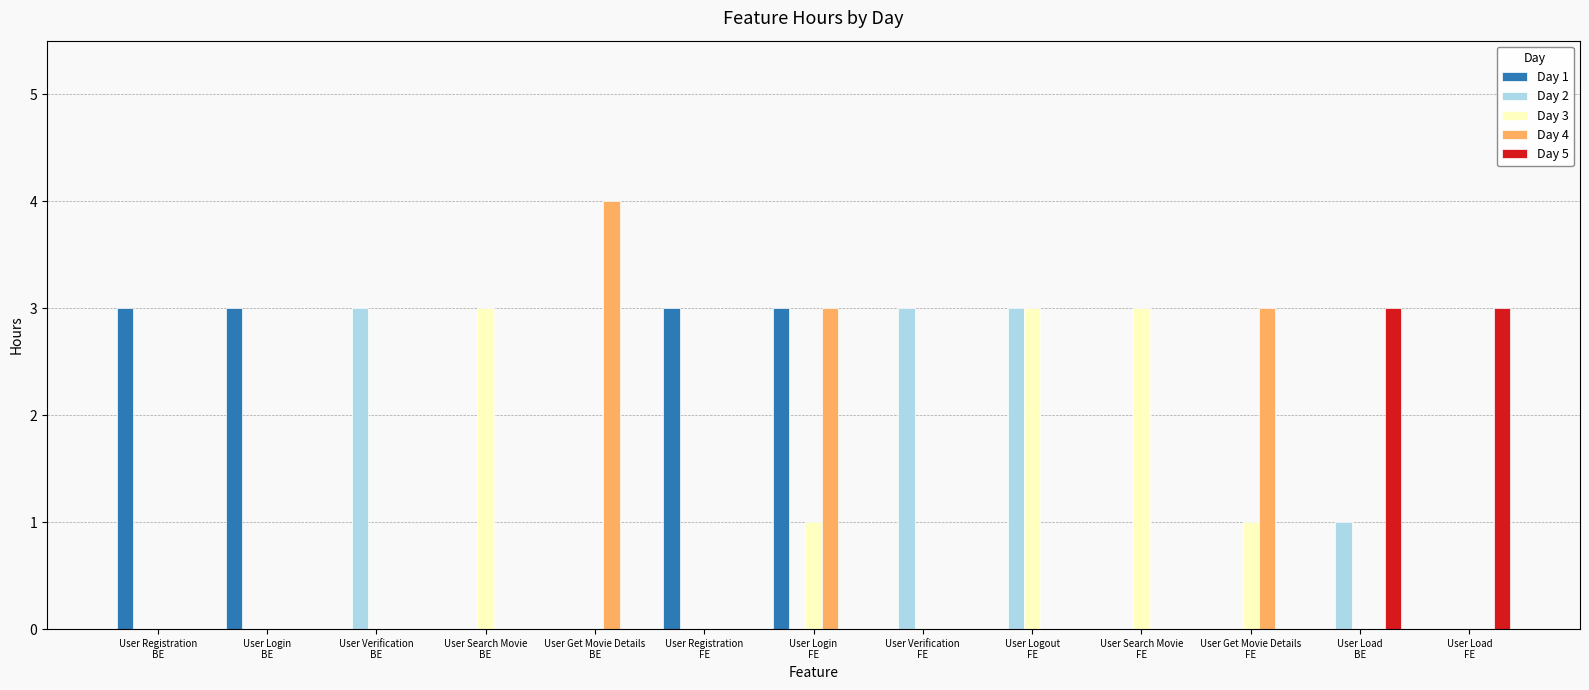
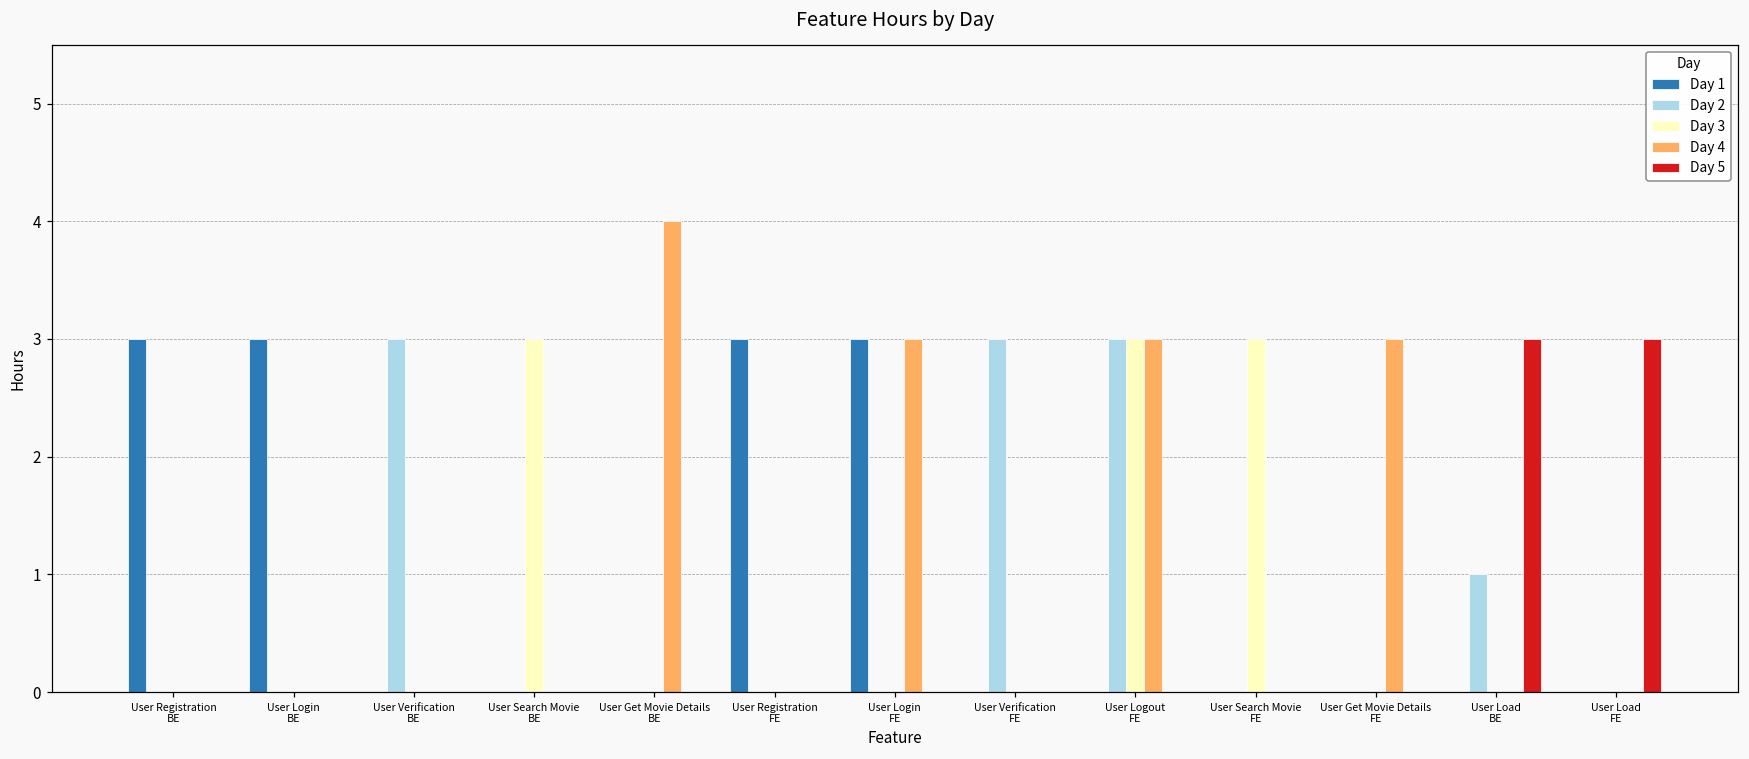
Day 3, User Login FE: 1 -> 0
Day 4, User Logout FE: 0 -> 3
Day 3, User Get Movie Details FE: 1 -> 0
